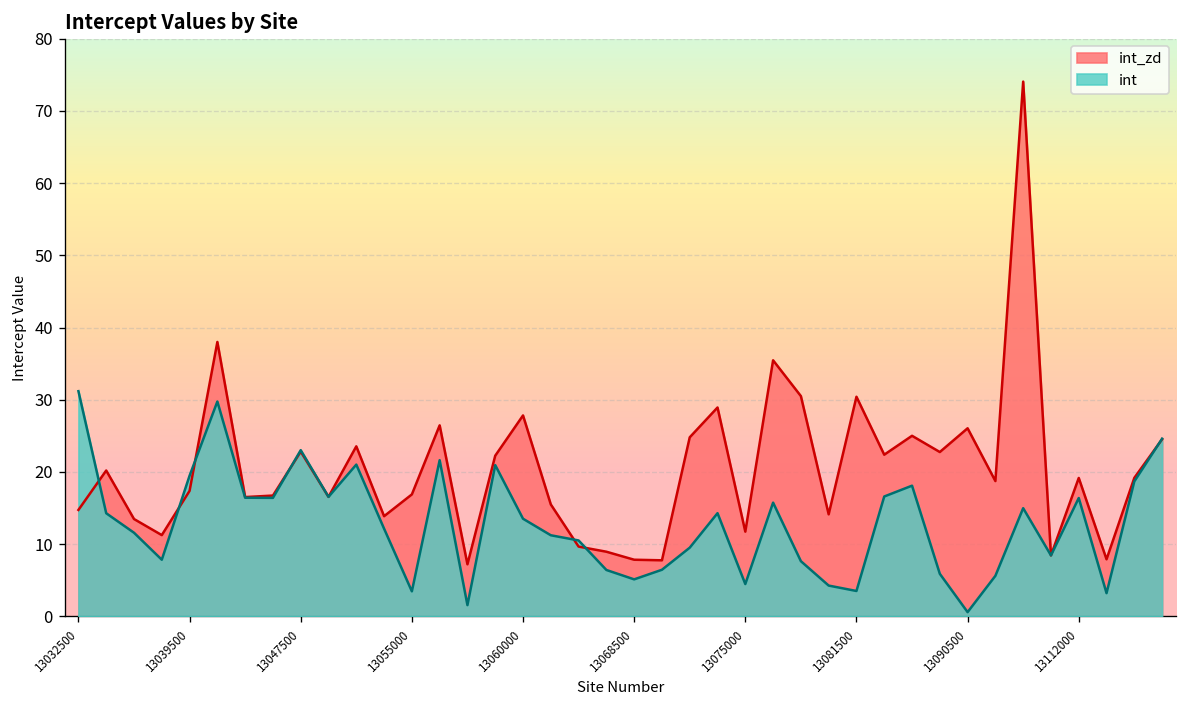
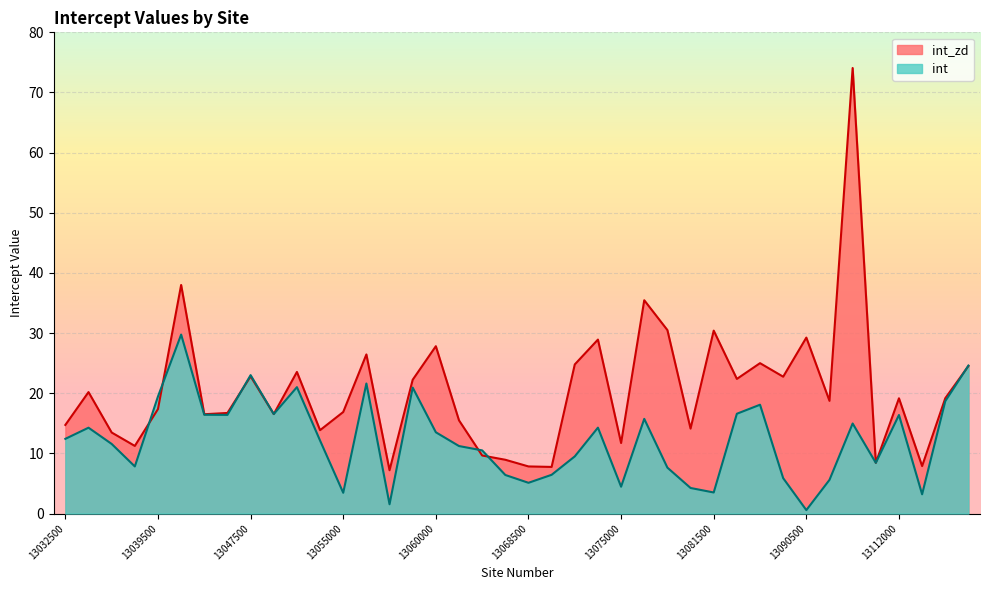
int, 13032500: 31 -> 12
int_zd, 13090500: 26 -> 29
